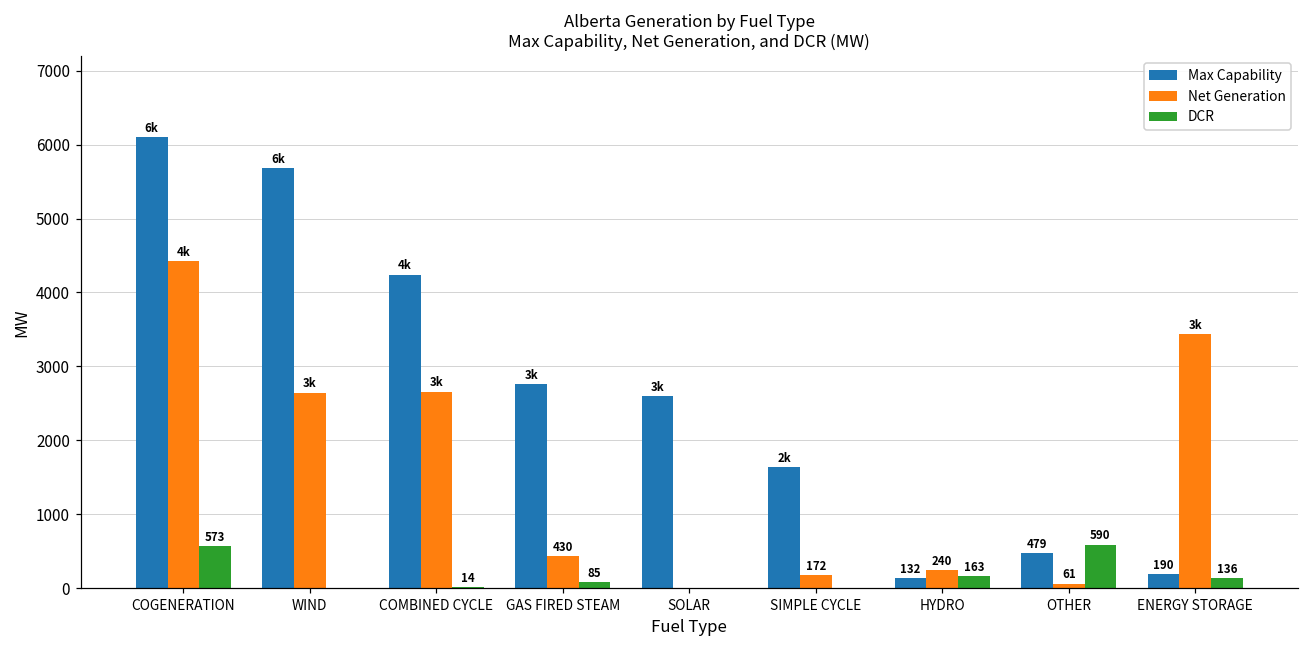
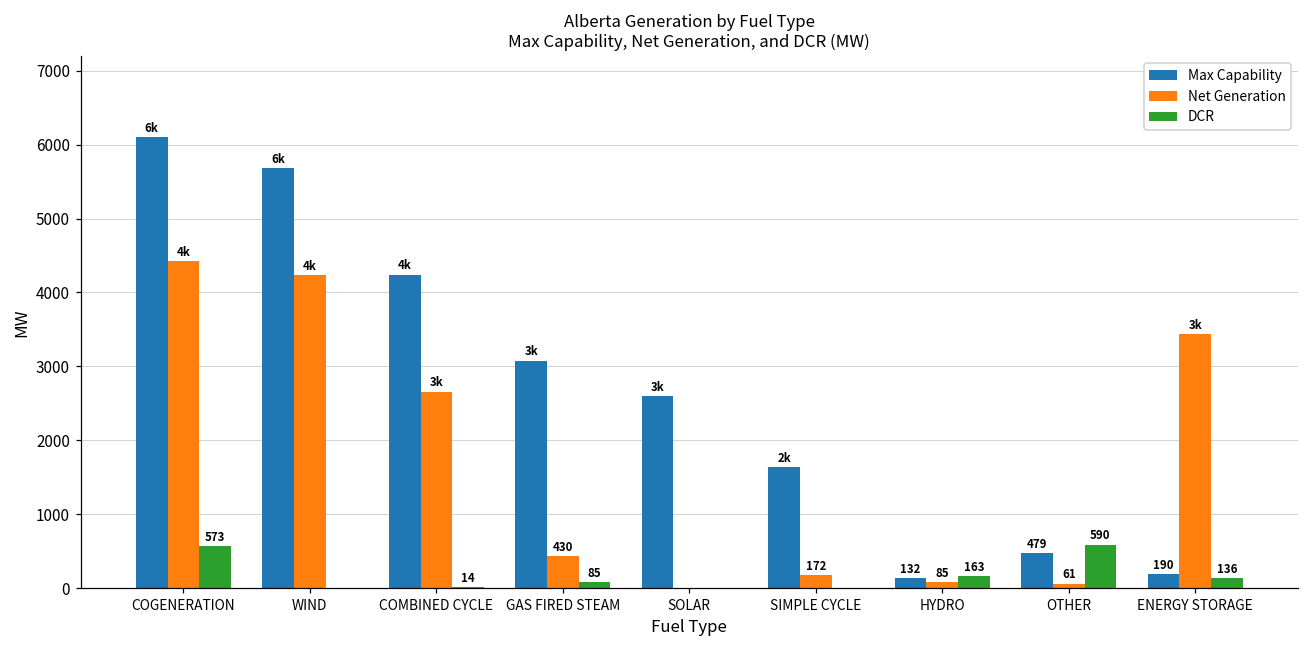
Net Generation, WIND: 3k -> 4k
Max Capability, GAS FIRED STEAM: 2800 -> 3100
Net Generation, HYDRO: 240 -> 85
